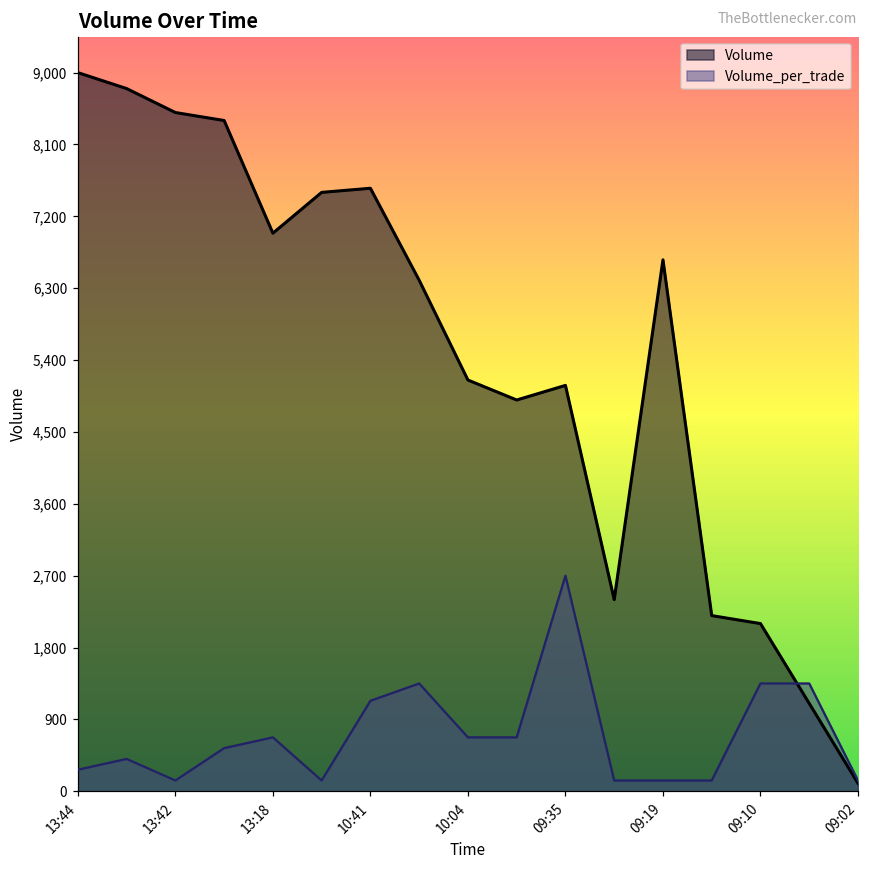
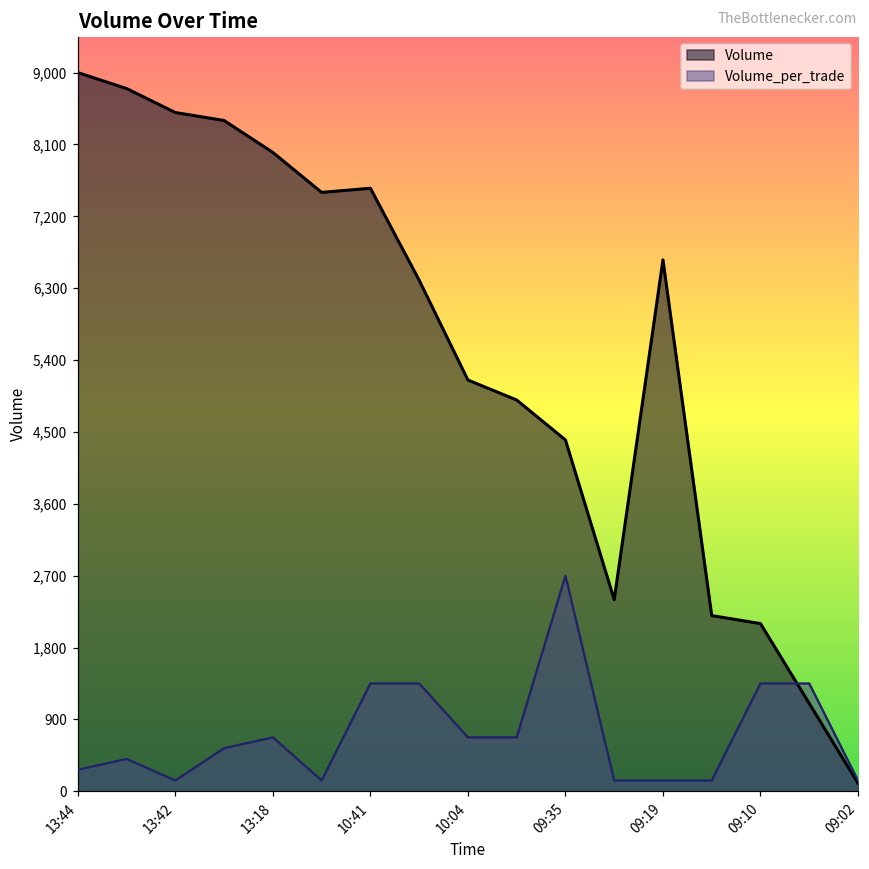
Volume, 13:18: 7,000 -> 8,000
Volume_per_trade, 10:41: 1,100 -> 1,400
Volume, 09:35: 5,100 -> 4,400
